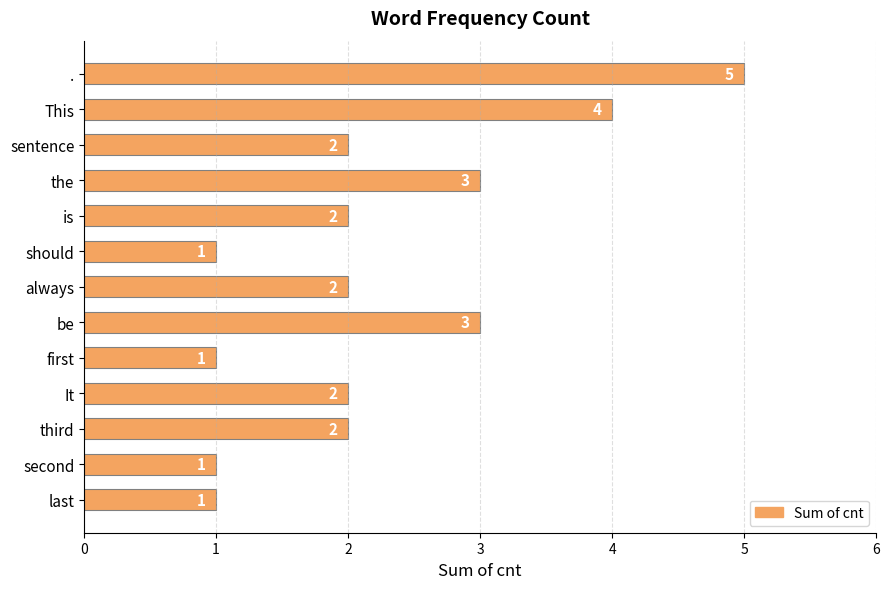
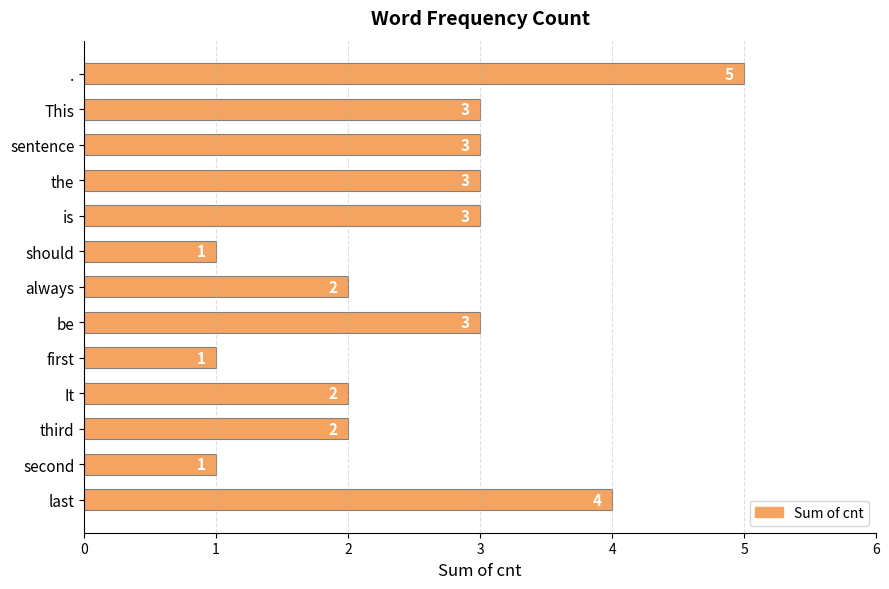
This: 4 -> 3
sentence: 2 -> 3
is: 2 -> 3
last: 1 -> 4
